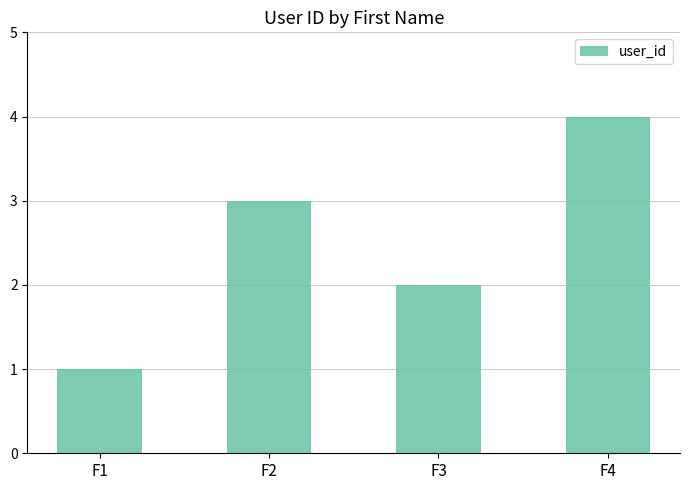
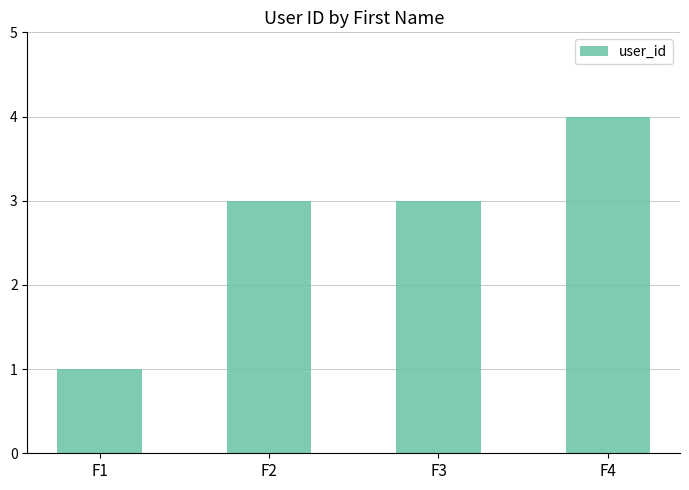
F3: 2 -> 3
